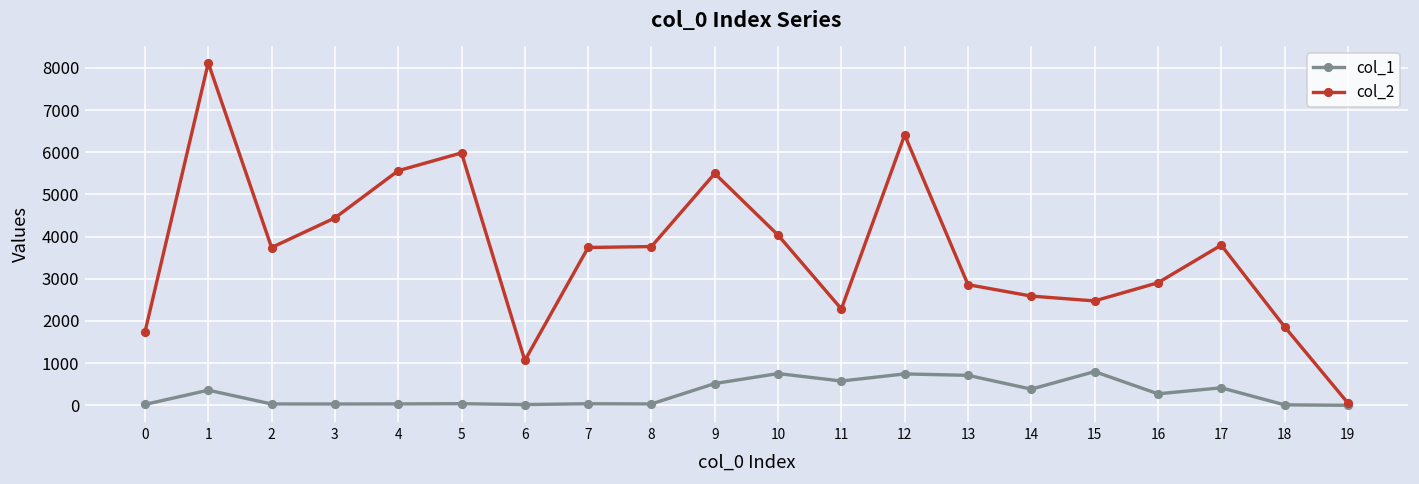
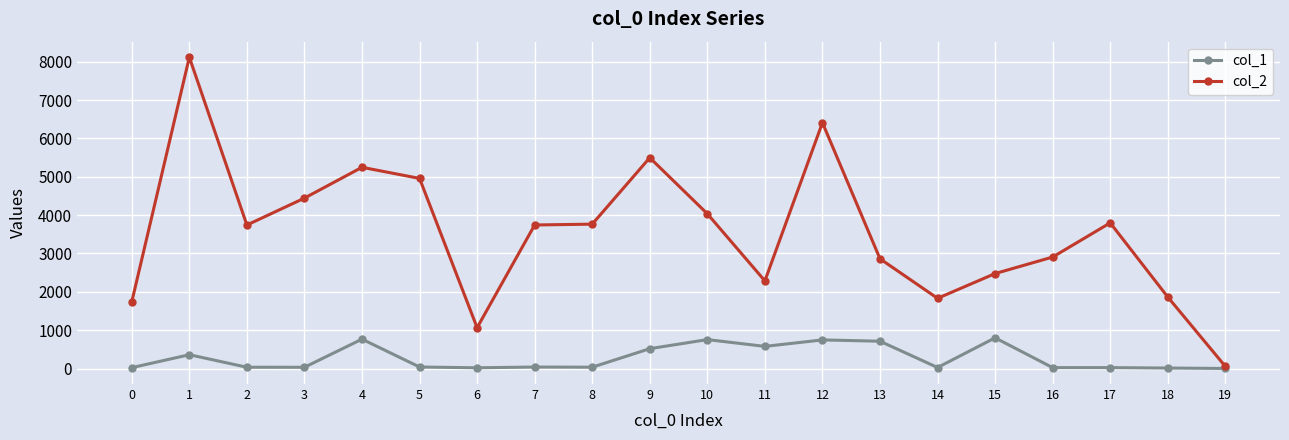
col_1, 4: 0 -> 800
col_2, 4: 5600 -> 5200
col_2, 5: 6000 -> 5000
col_1, 14: 400 -> 0
col_2, 14: 2600 -> 1800
col_1, 16: 300 -> 0
col_1, 17: 400 -> 0
